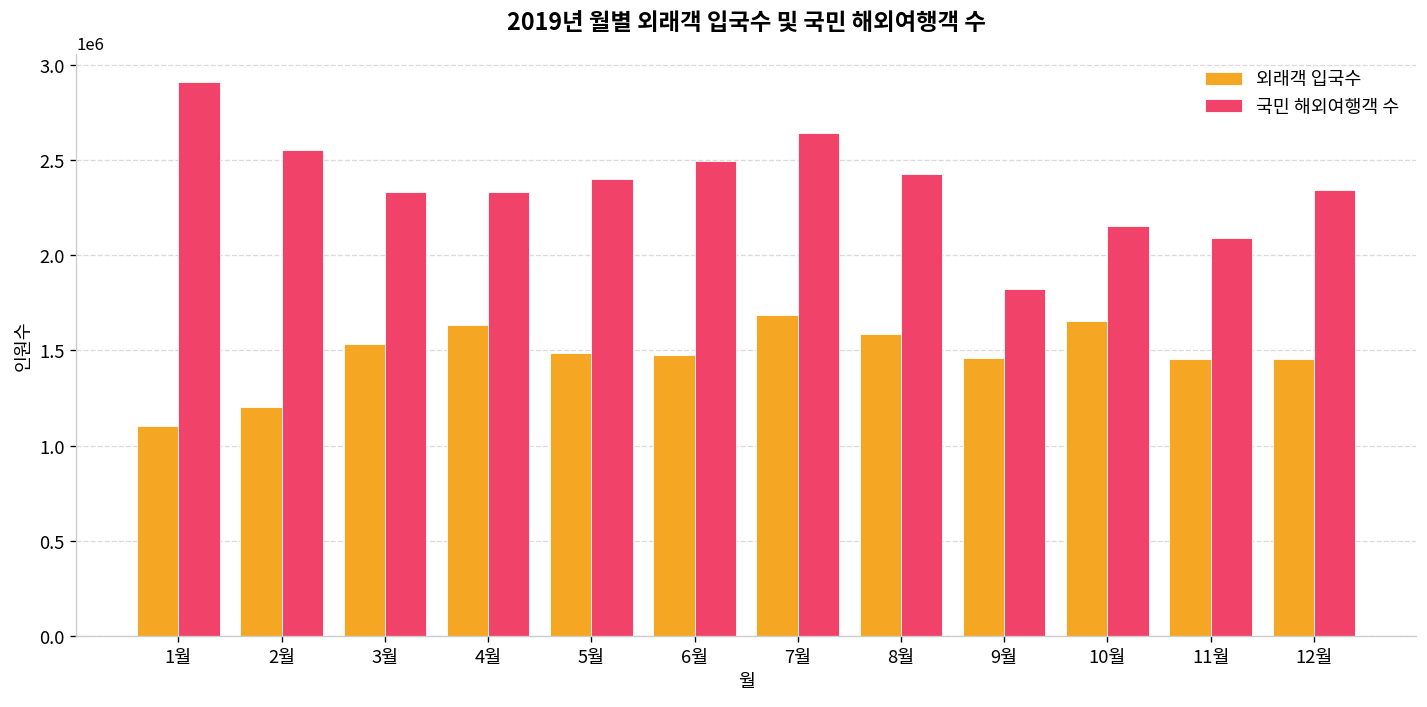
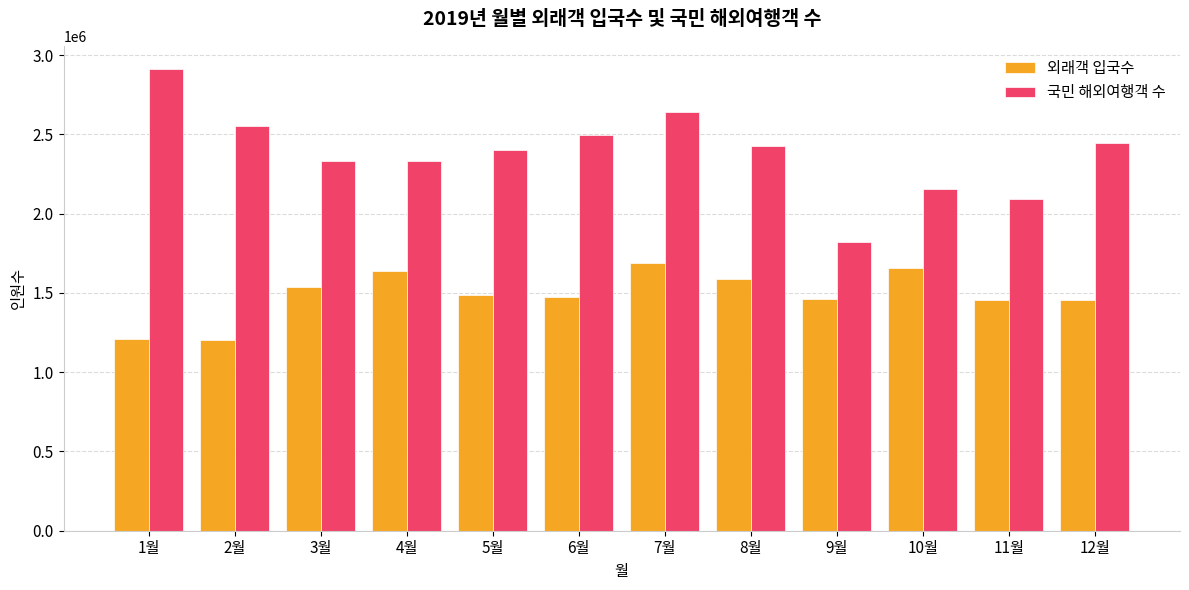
외래객 입국수, 1월: 1100000 -> 1210000
국민 해외여행객 수, 12월: 2340000 -> 2440000
